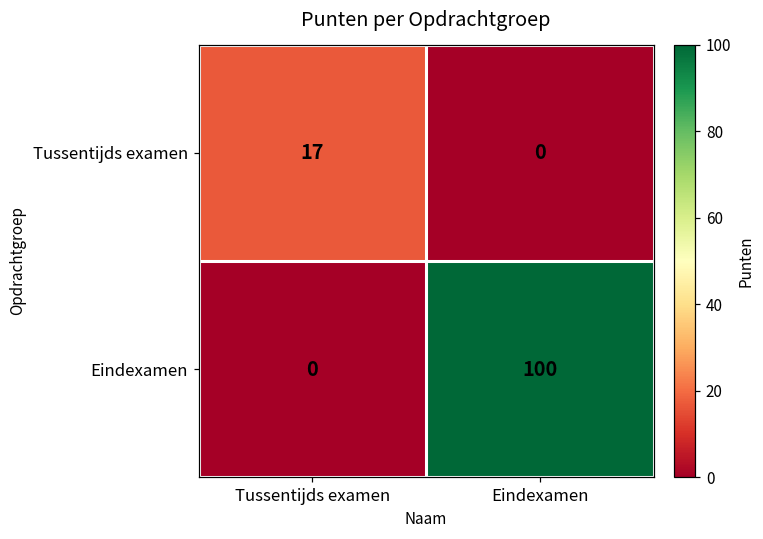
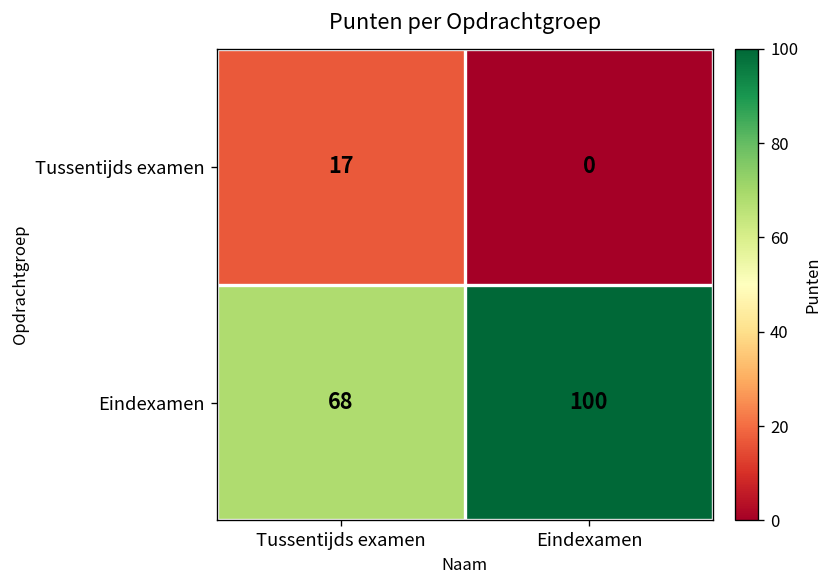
Eindexamen, Tussentijds examen: 0 -> 68
